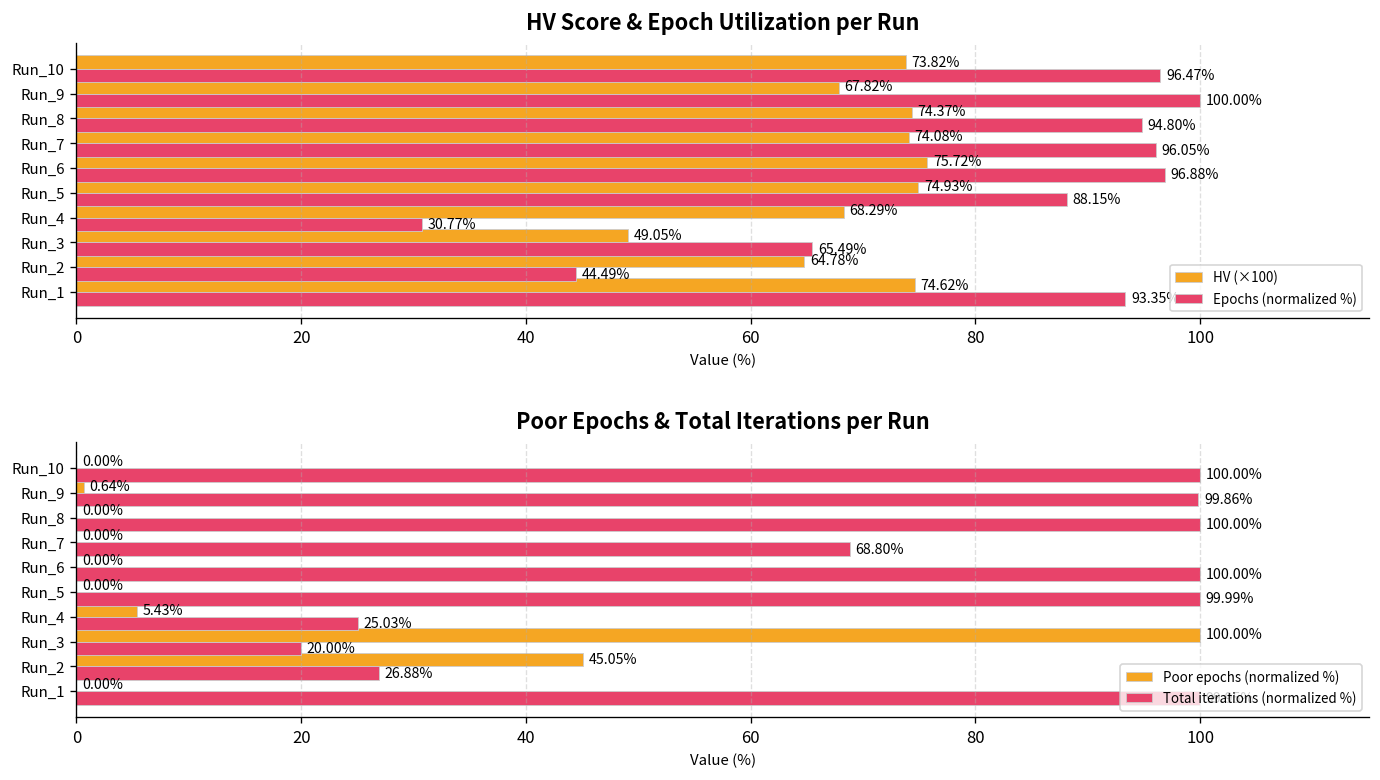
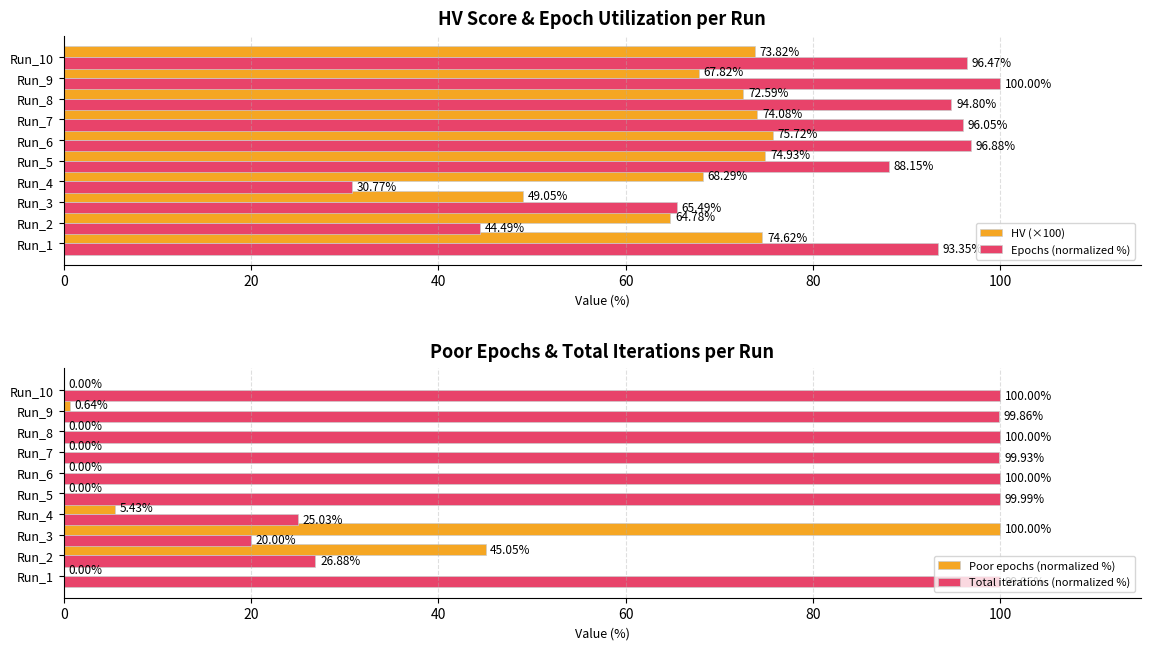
HV Score & Epoch Utilization per Run, HV (×100), Run_8: 74.37% -> 72.59%
Poor Epochs & Total Iterations per Run, Total iterations (normalized %), Run_7: 68.80% -> 99.93%
